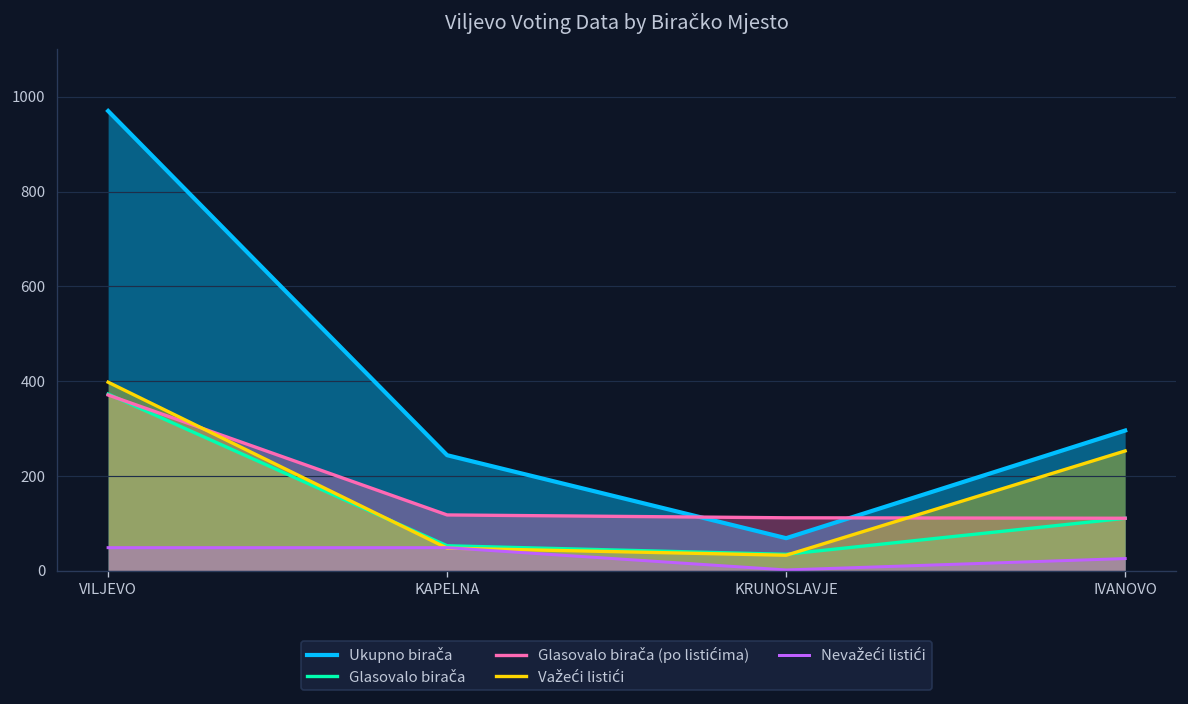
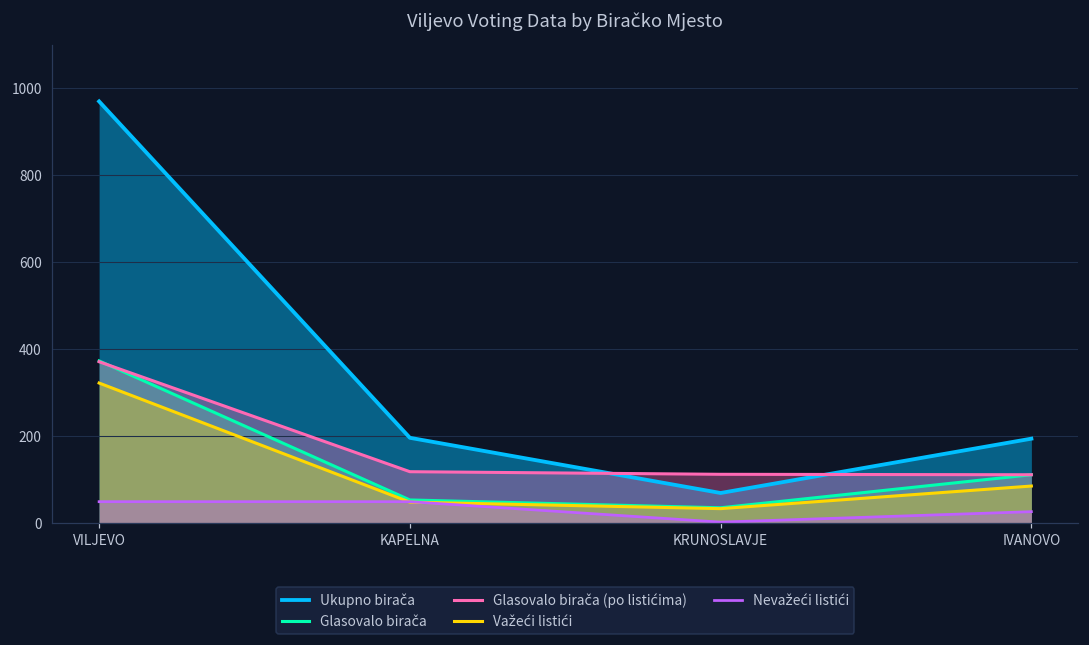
Važeći listići, VILJEVO: 400 -> 320
Ukupno birača, KAPELNA: 240 -> 200
Ukupno birača, IVANOVO: 300 -> 190
Važeći listići, IVANOVO: 250 -> 90
